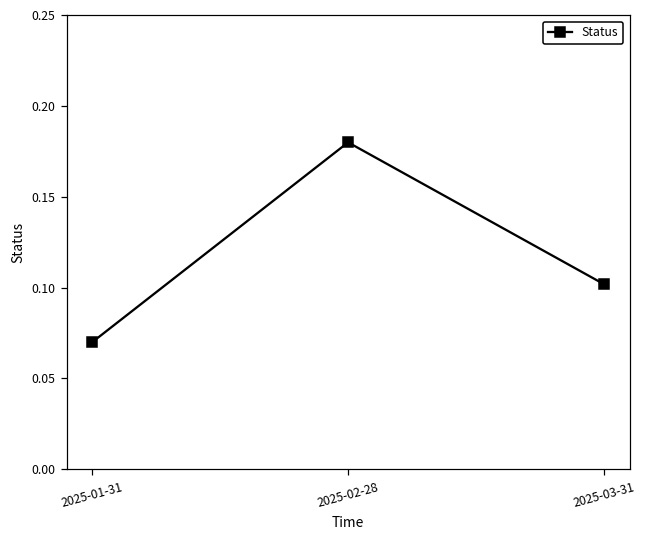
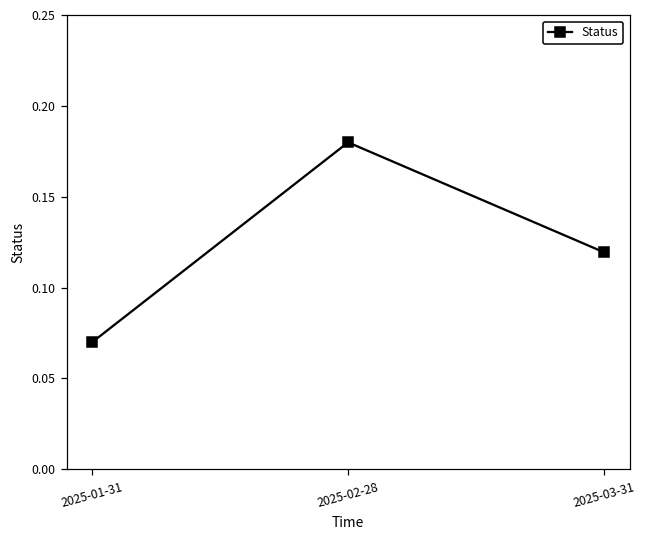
2025-03-31: 0.102 -> 0.120
